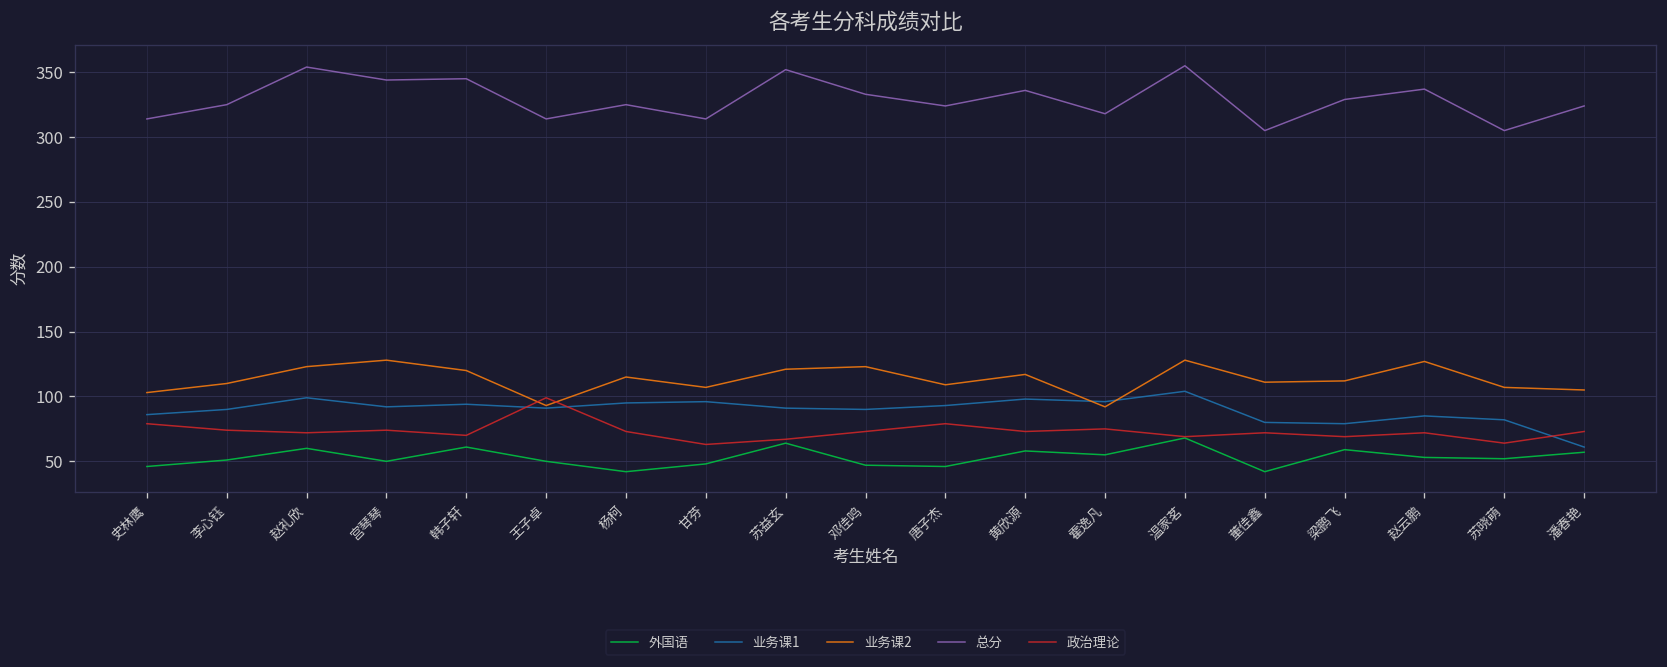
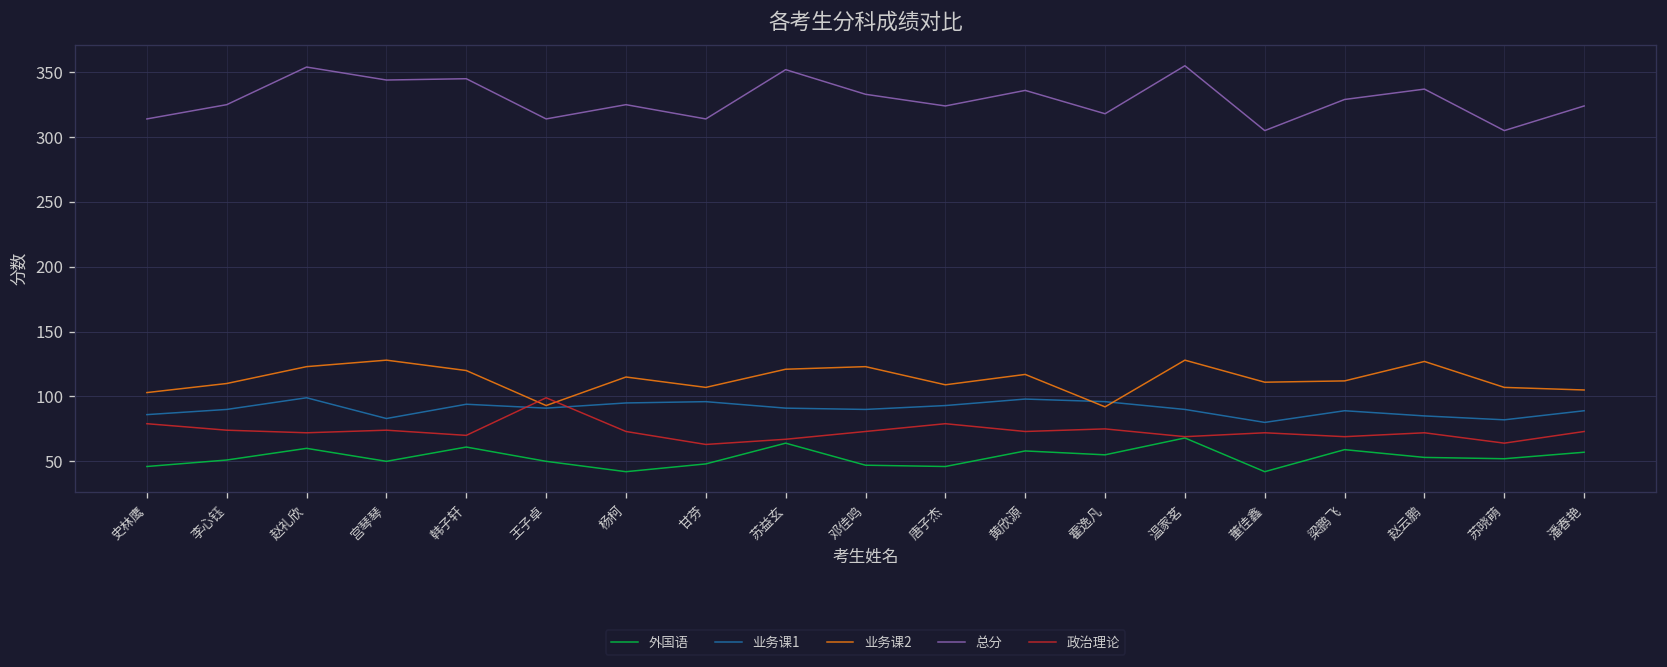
业务课1, 宫琴琴: 92 -> 83
业务课1, 温家茗: 104 -> 90
业务课1, 梁鹏飞: 79 -> 89
业务课1, 潘春艳: 61 -> 89
